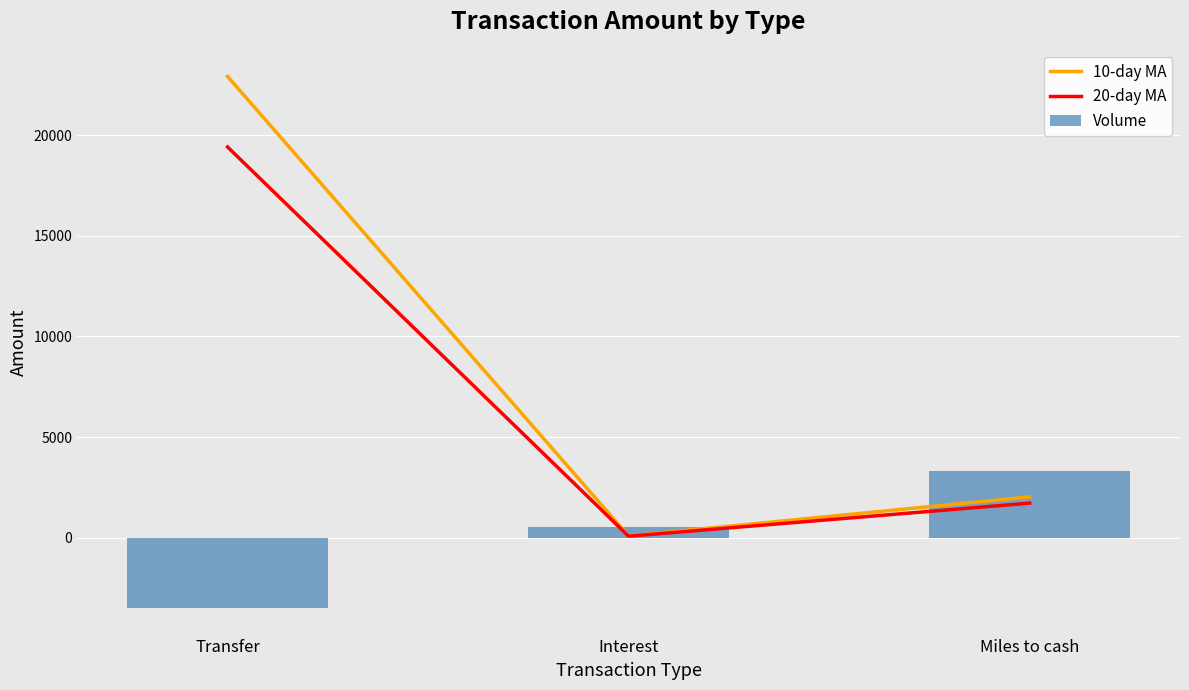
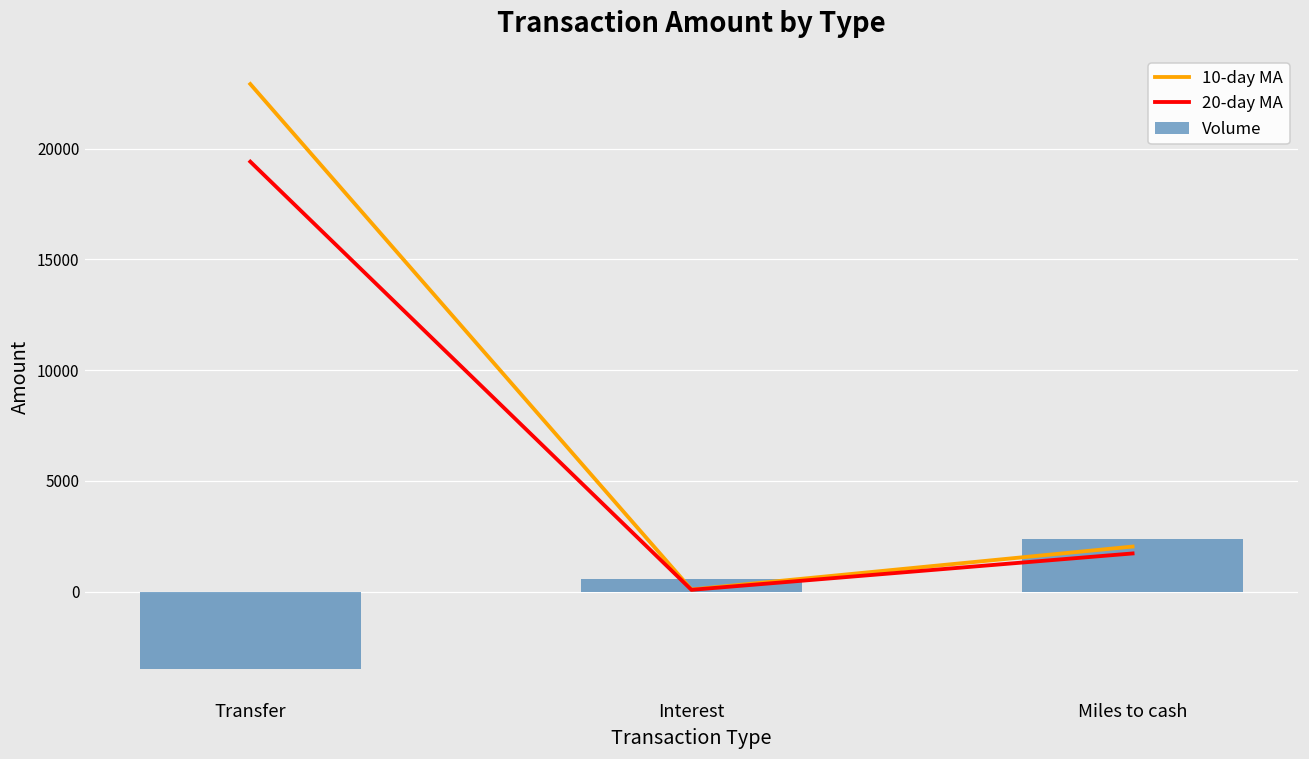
Volume, Miles to cash: 3300 -> 2400
